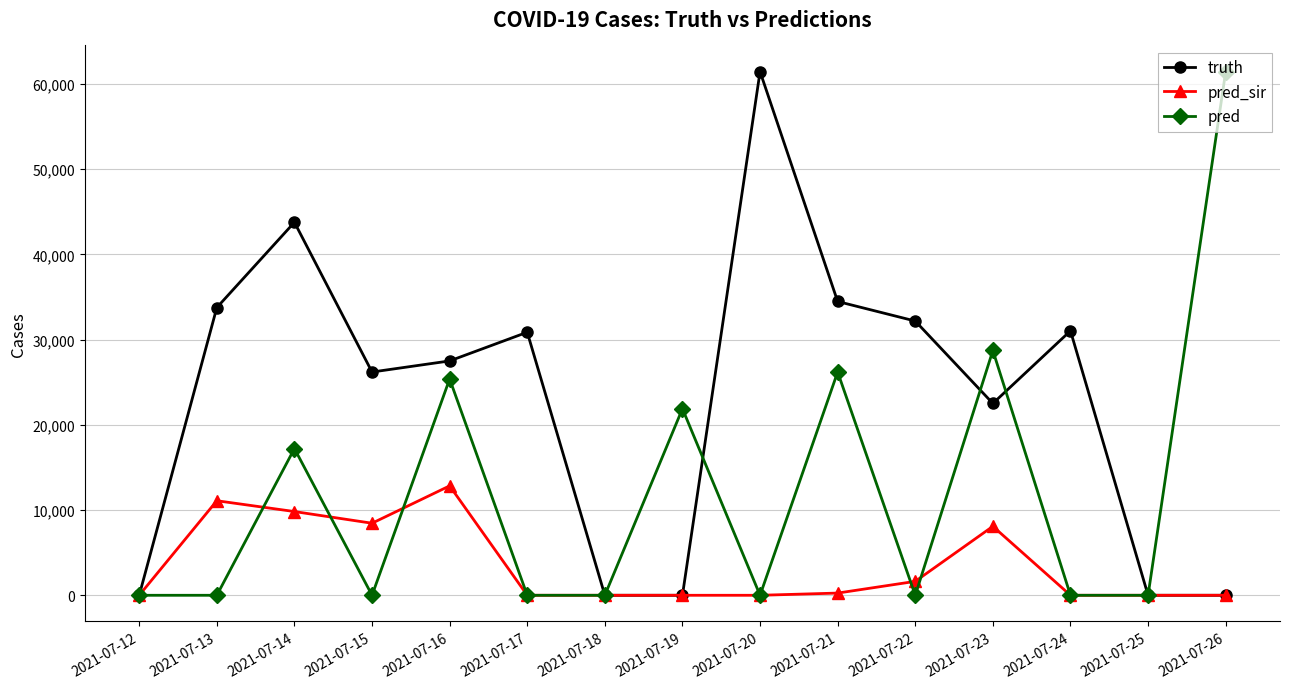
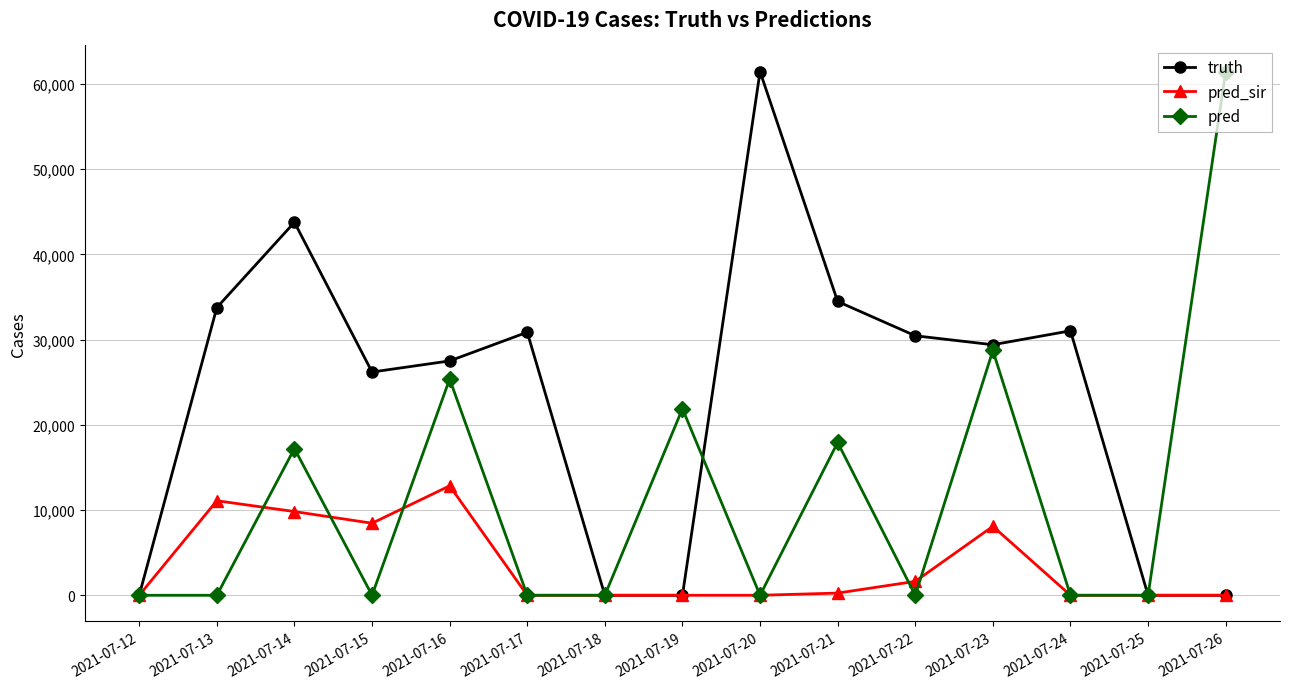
pred, 2021-07-21: 26,000 -> 18,000
truth, 2021-07-22: 32,000 -> 30,000
truth, 2021-07-23: 23,000 -> 29,000
